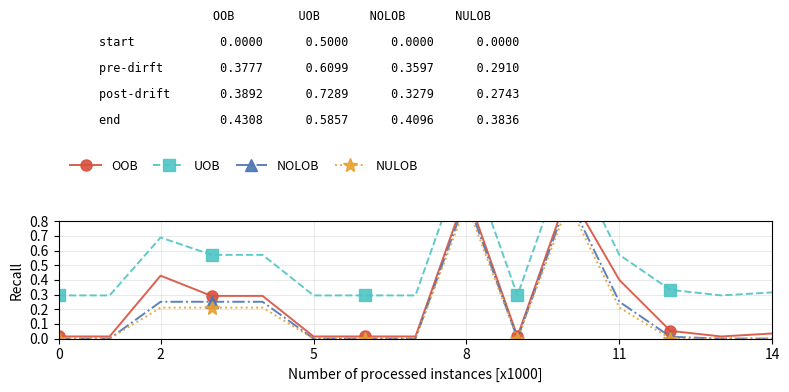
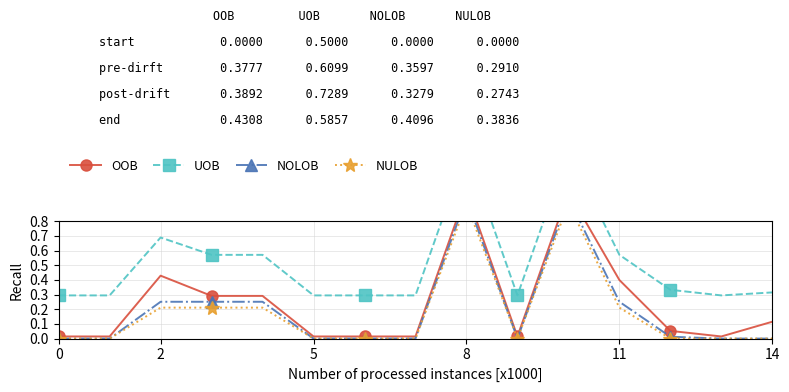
OOB, 14: 0.03 -> 0.11
